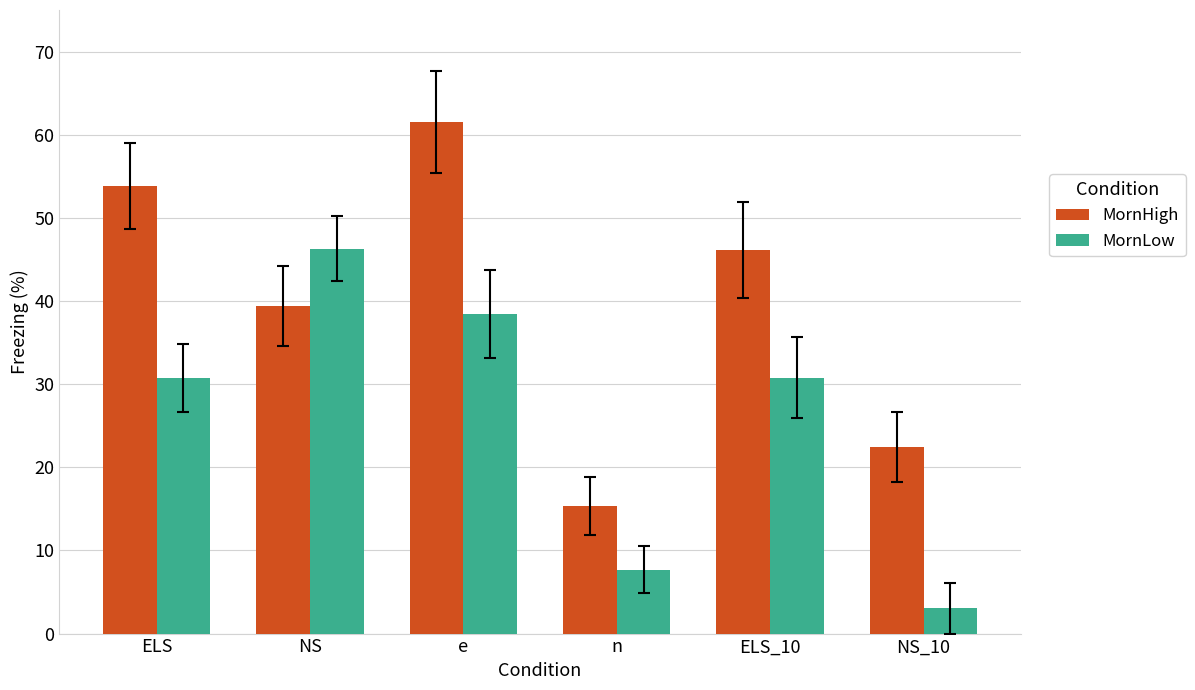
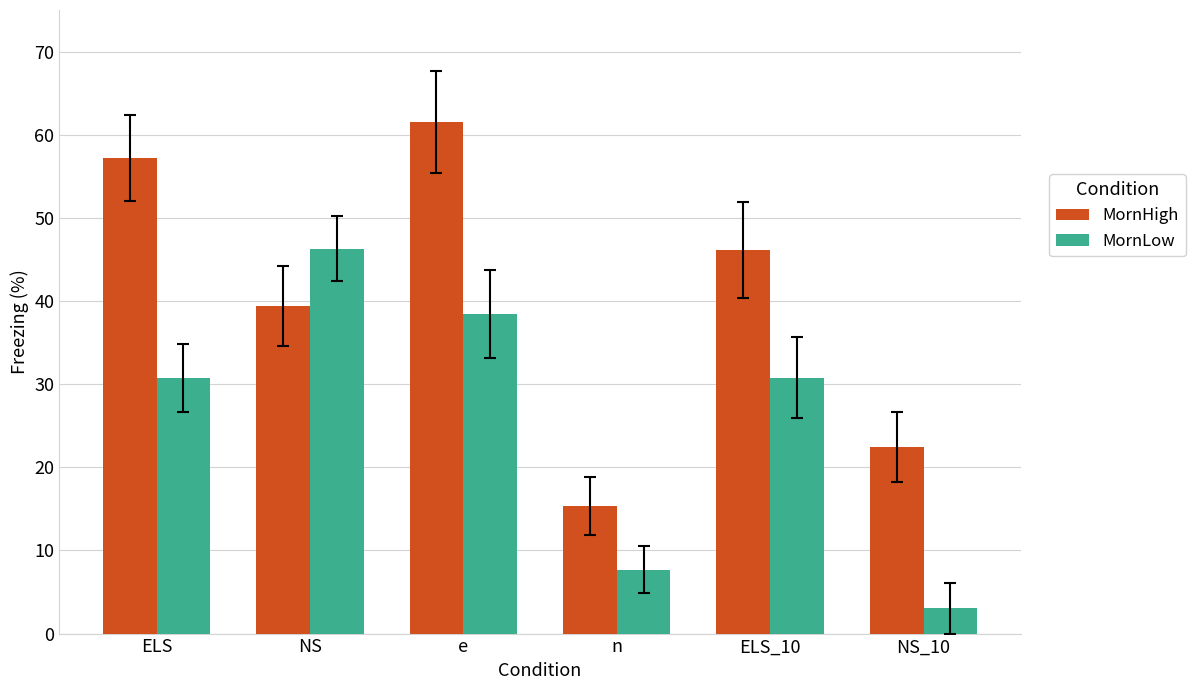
MornHigh, ELS: 54 -> 57
